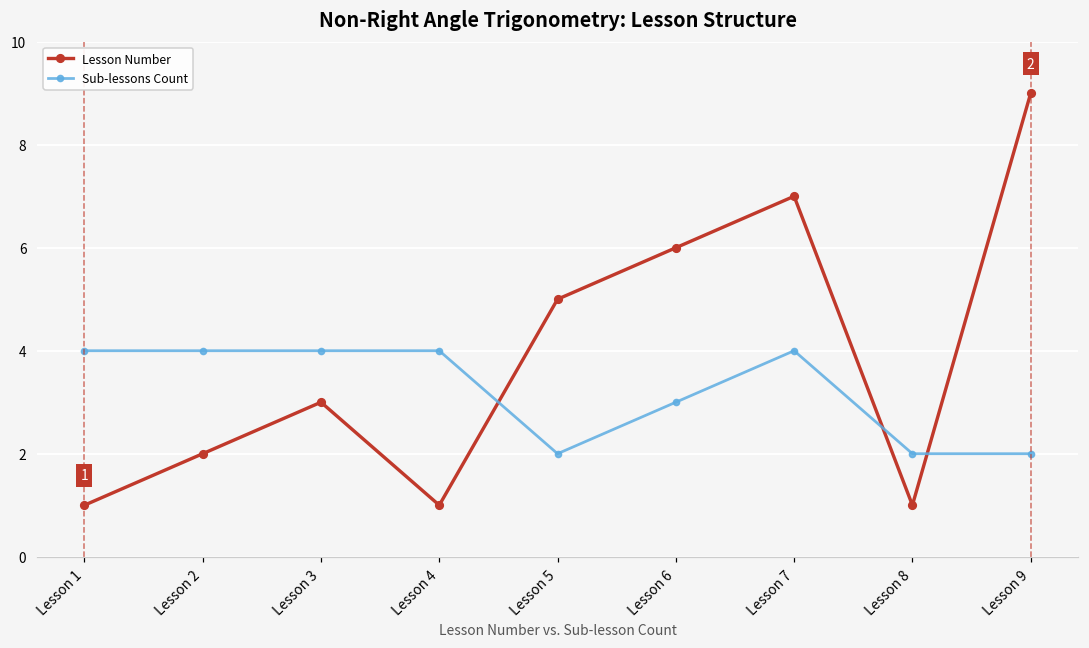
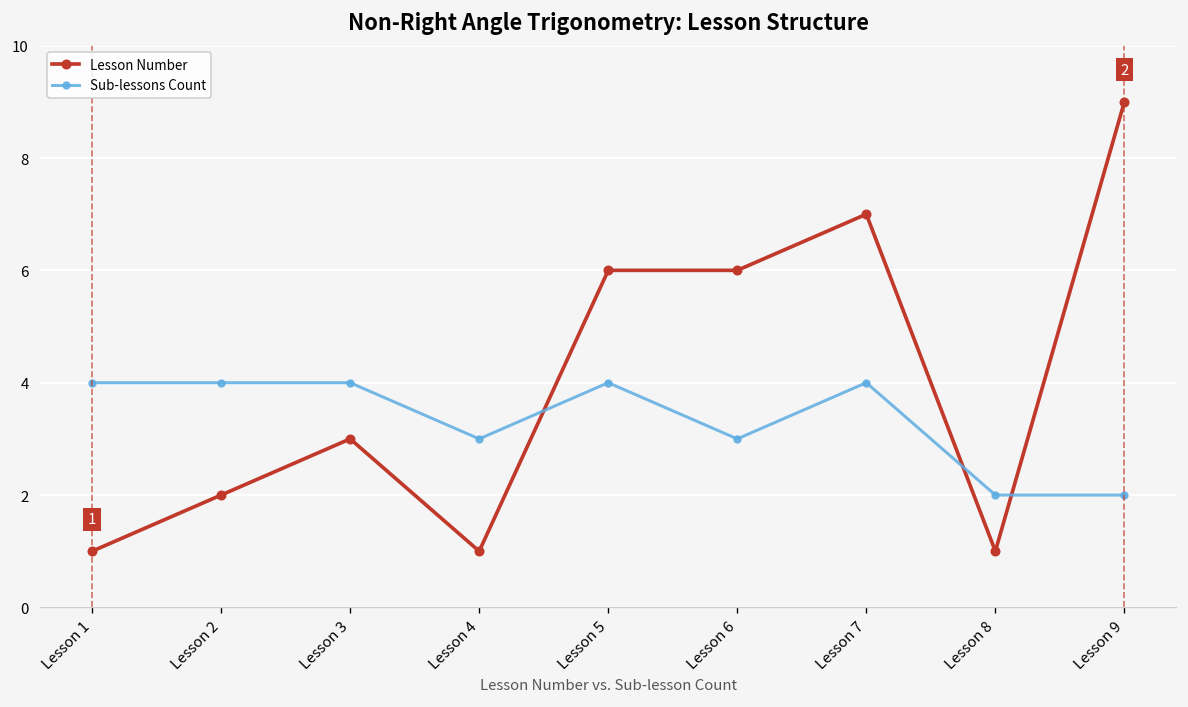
Sub-lessons Count, Lesson 4: 4 -> 3
Lesson Number, Lesson 5: 5 -> 6
Sub-lessons Count, Lesson 5: 2 -> 4
